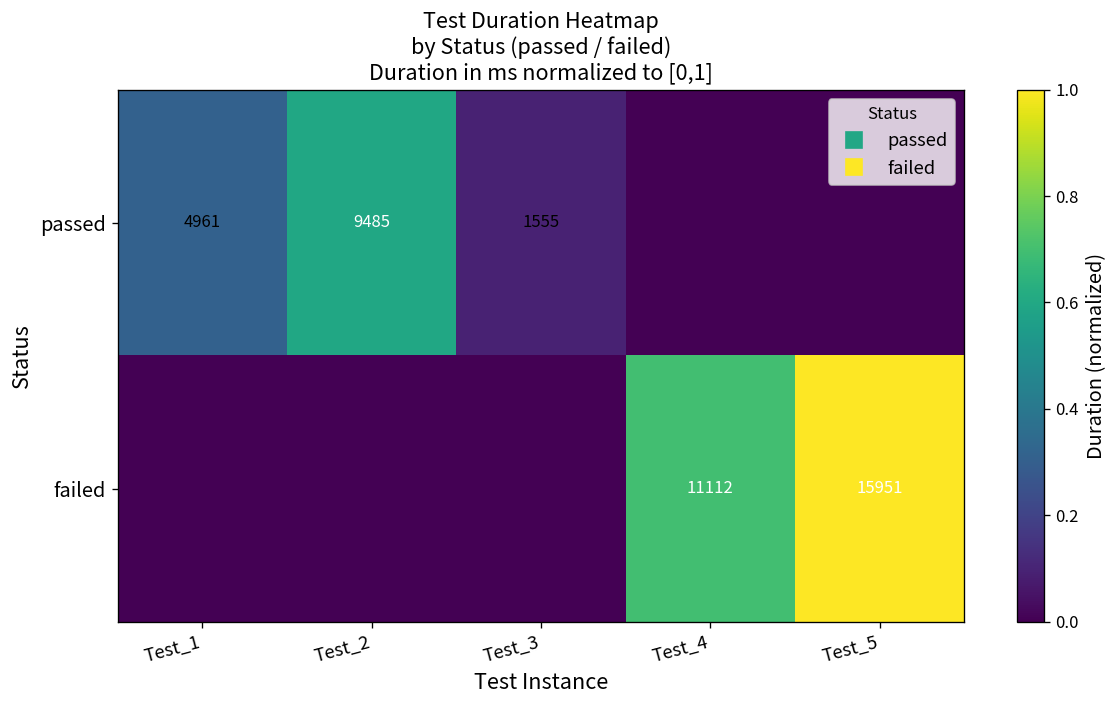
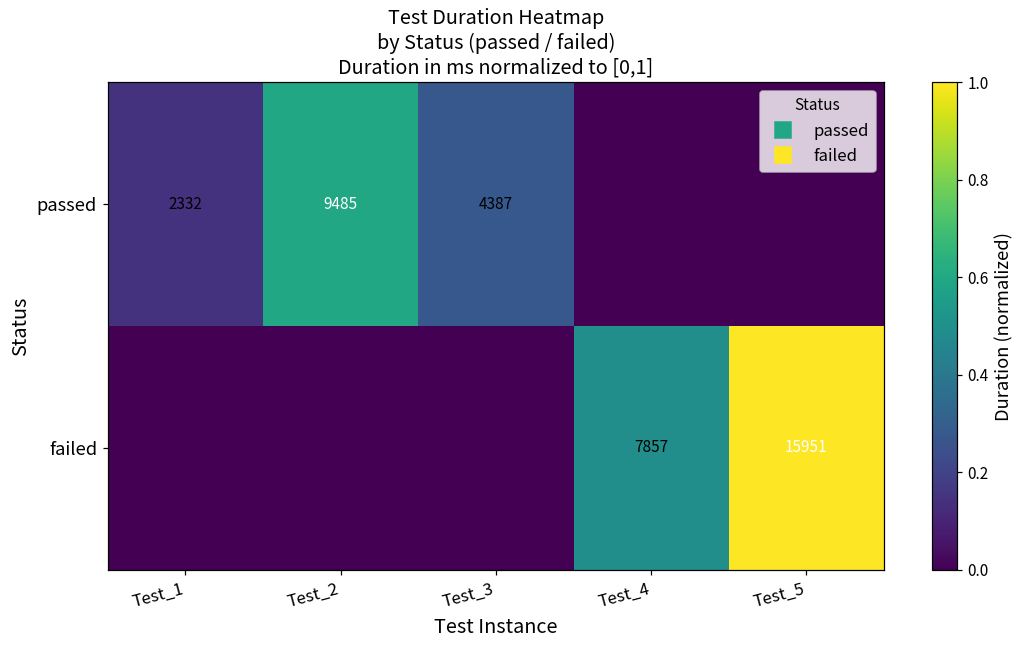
passed, Test_1: 4961 -> 2332
passed, Test_3: 1555 -> 4387
failed, Test_4: 11112 -> 7857
